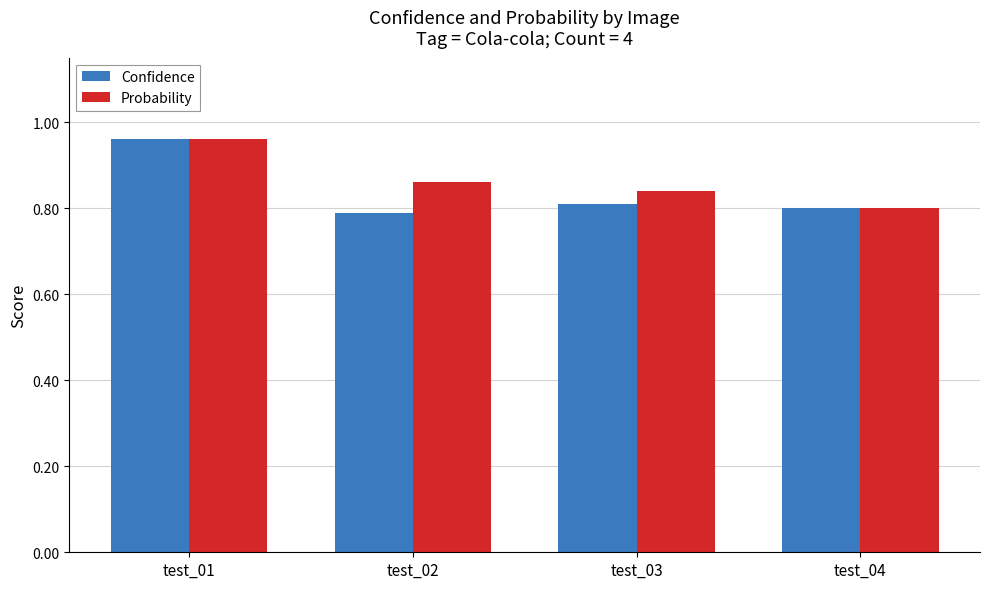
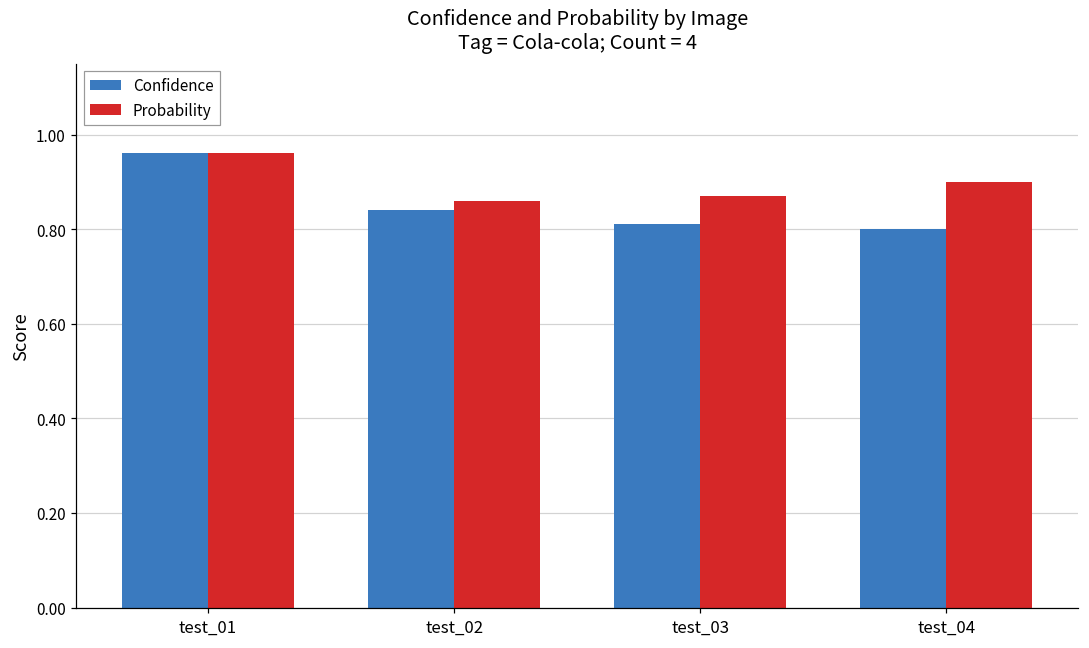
Confidence, test_02: 0.79 -> 0.84
Probability, test_03: 0.84 -> 0.87
Probability, test_04: 0.8 -> 0.9
